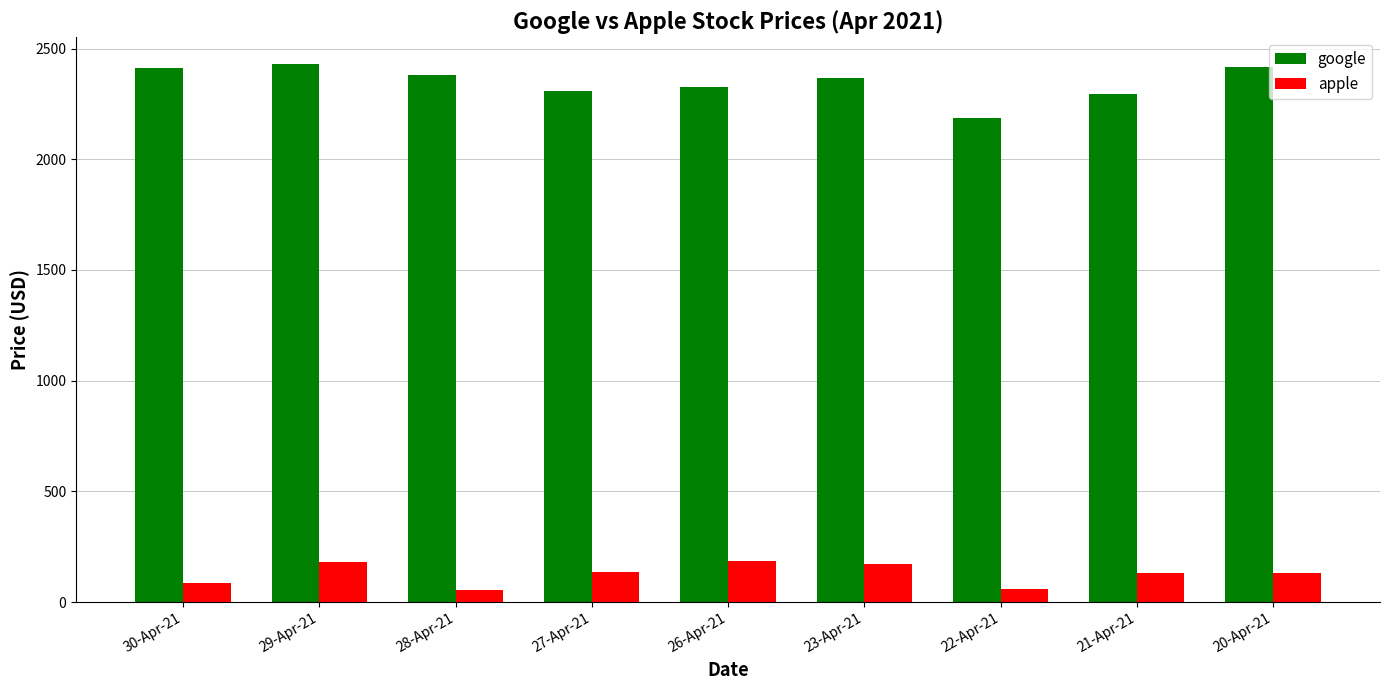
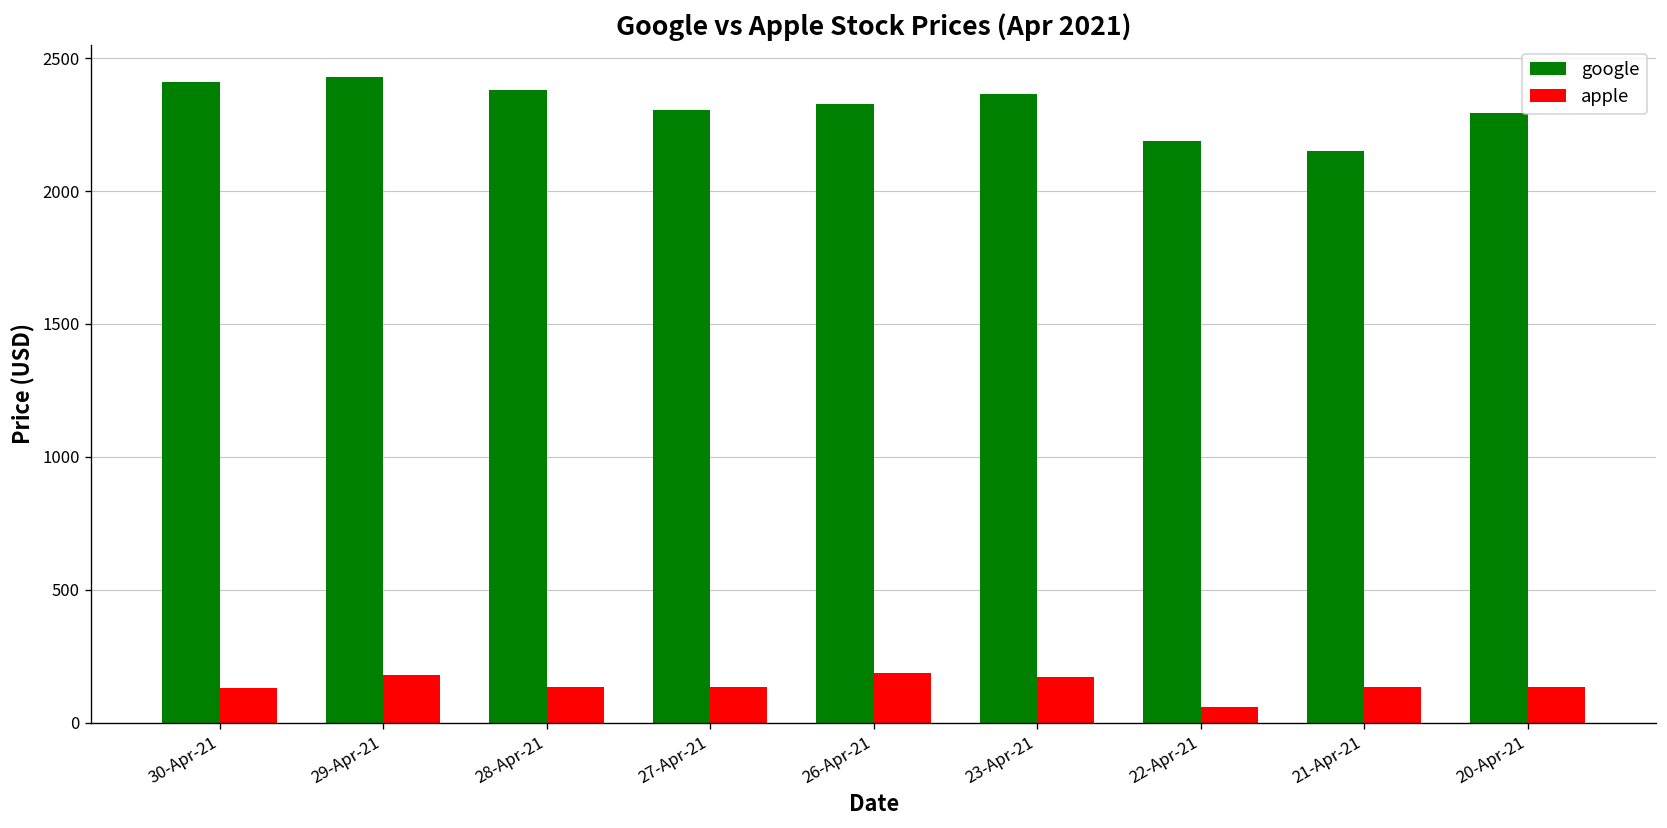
apple, 30-Apr-21: 80 -> 130
apple, 28-Apr-21: 50 -> 130
google, 21-Apr-21: 2290 -> 2150
google, 20-Apr-21: 2420 -> 2290
